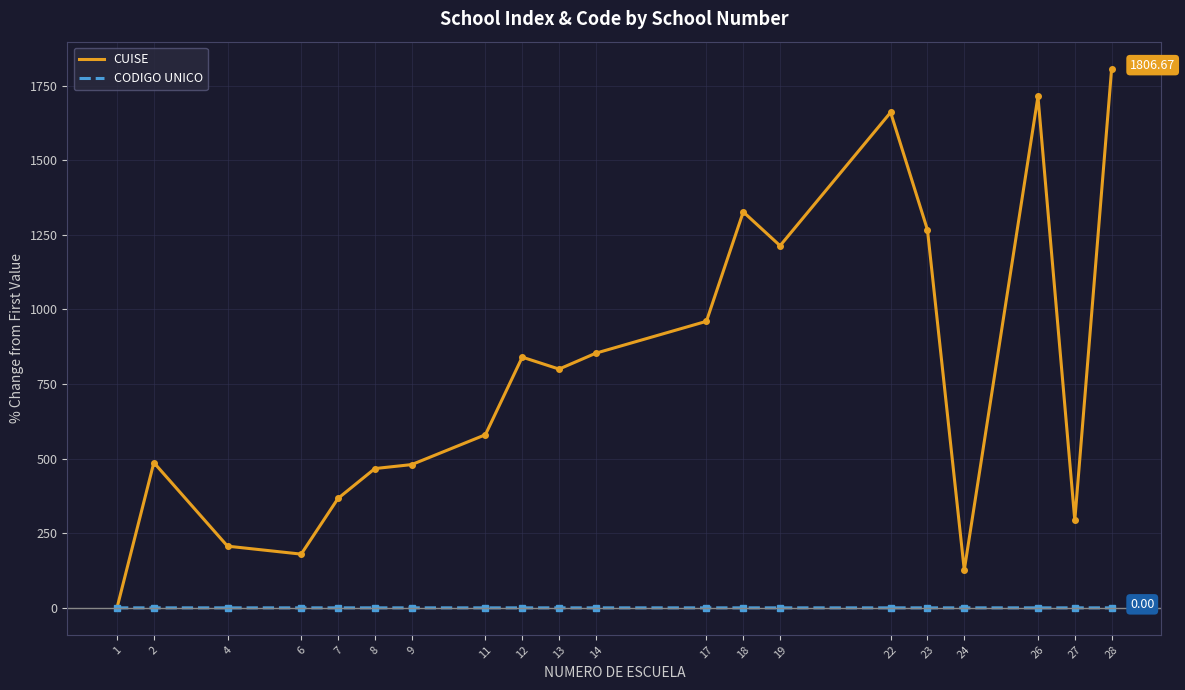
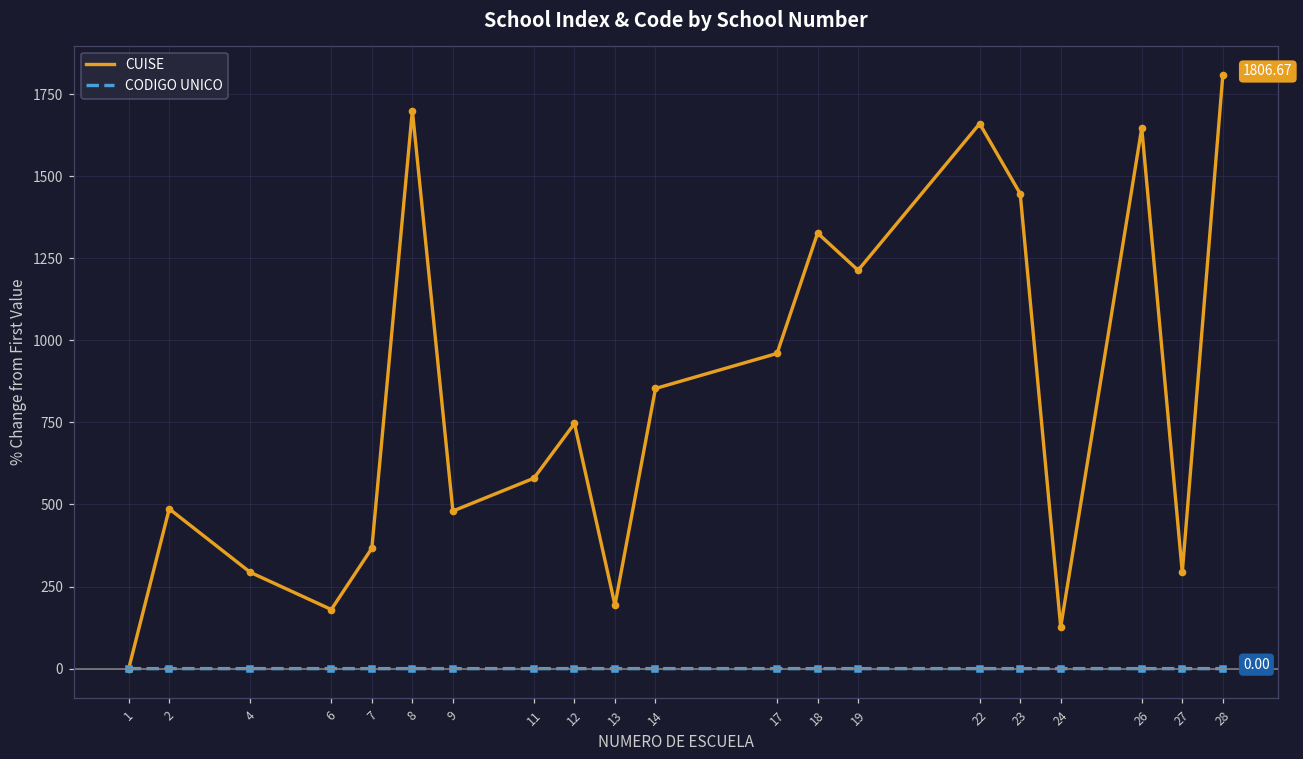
CUISE, 4: 210 -> 290
CUISE, 8: 470 -> 1700
CUISE, 12: 840 -> 750
CUISE, 13: 800 -> 190
CUISE, 23: 1270 -> 1450
CUISE, 26: 1710 -> 1650
